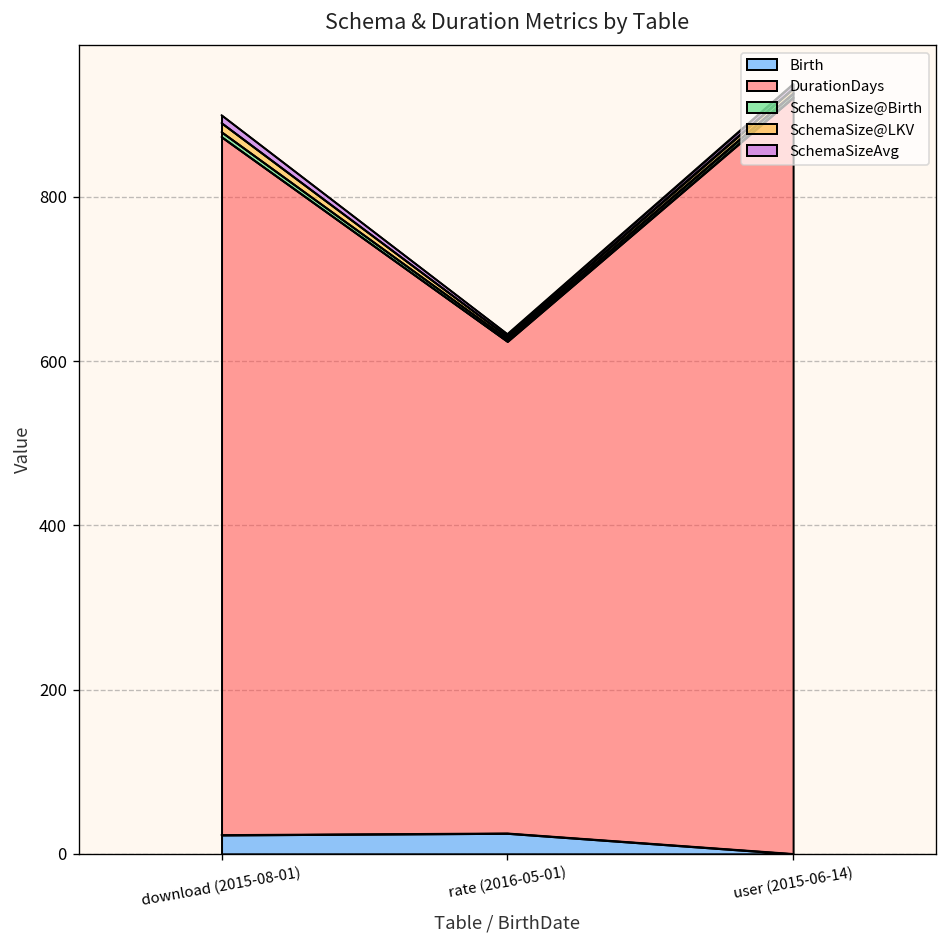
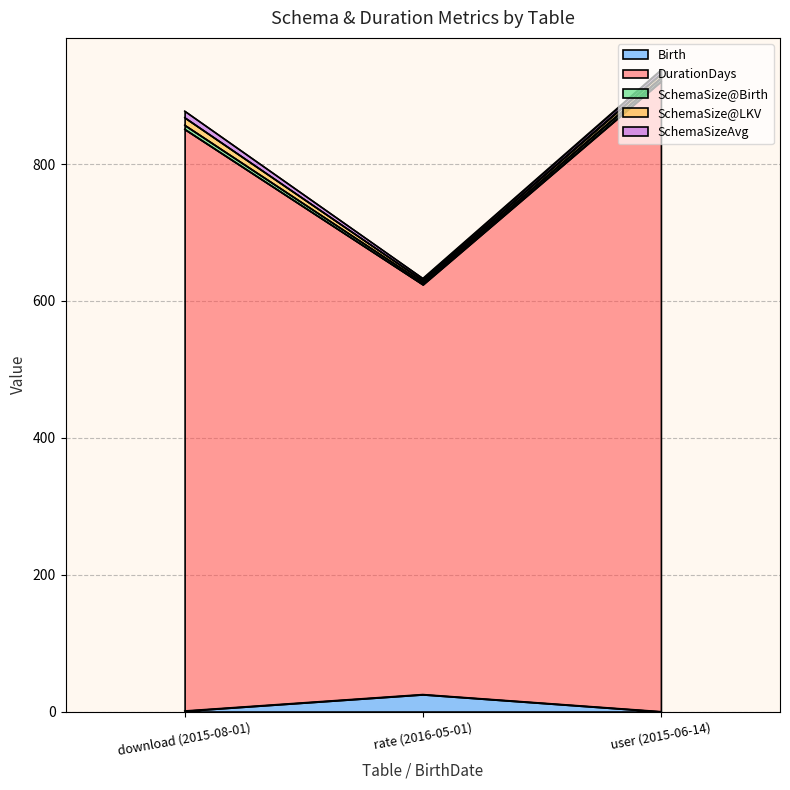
Birth, download (2015-08-01): 20 -> 0
